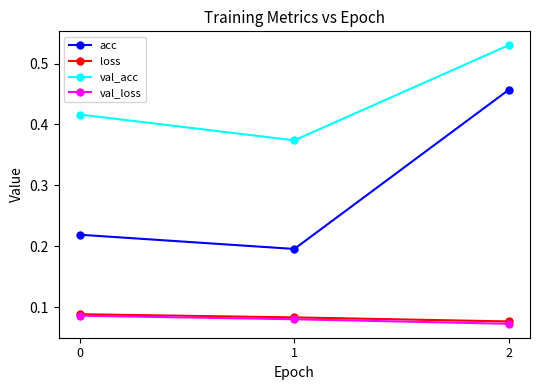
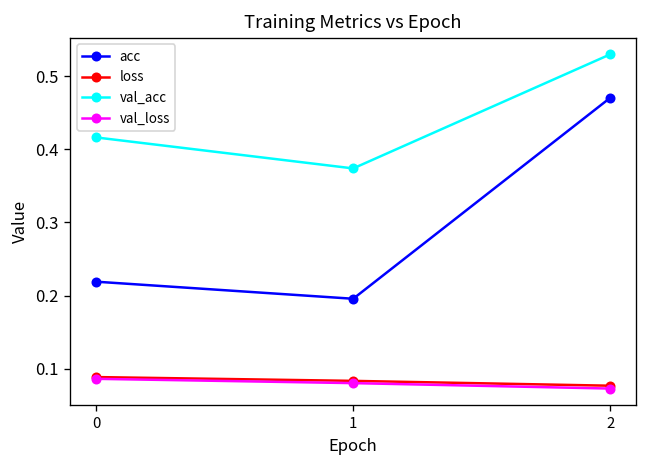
acc, 2: 0.46 -> 0.47
